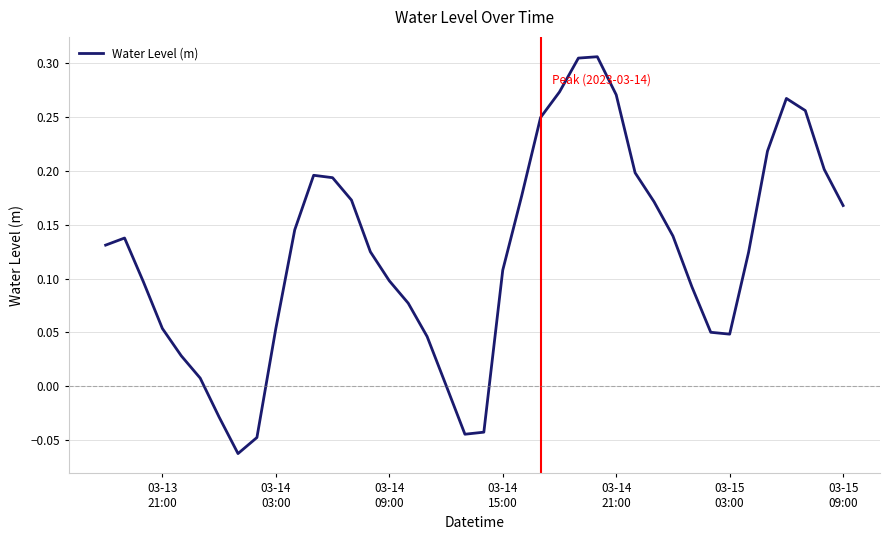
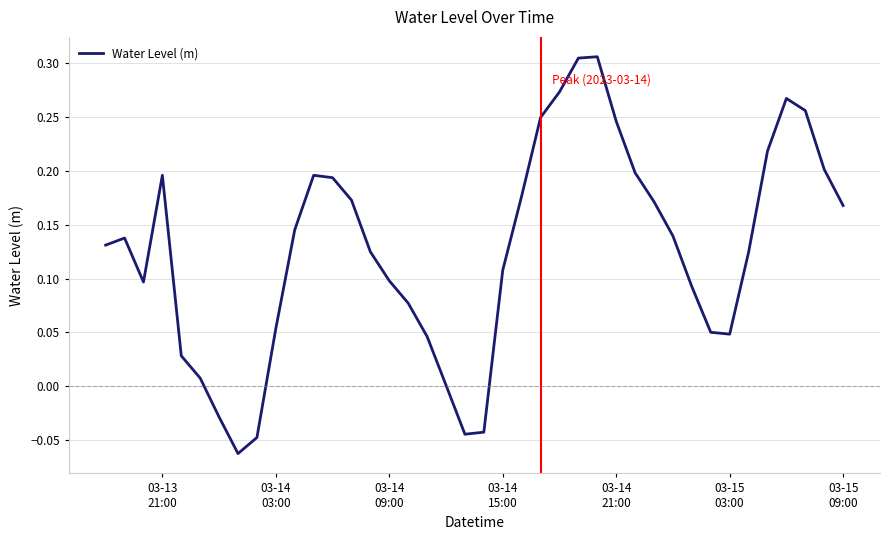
03-13 21:00: 0.054 -> 0.196
03-14 21:00: 0.271 -> 0.246
